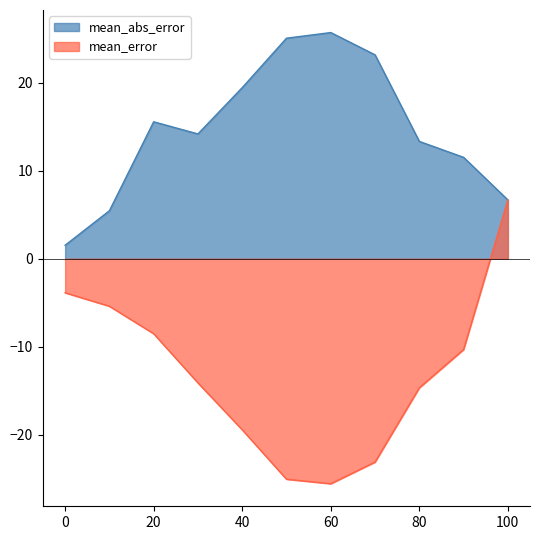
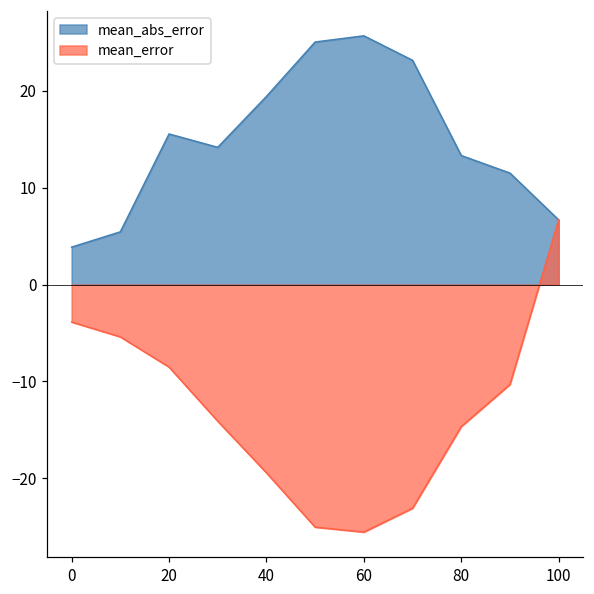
mean_abs_error, 0: 2 -> 4
